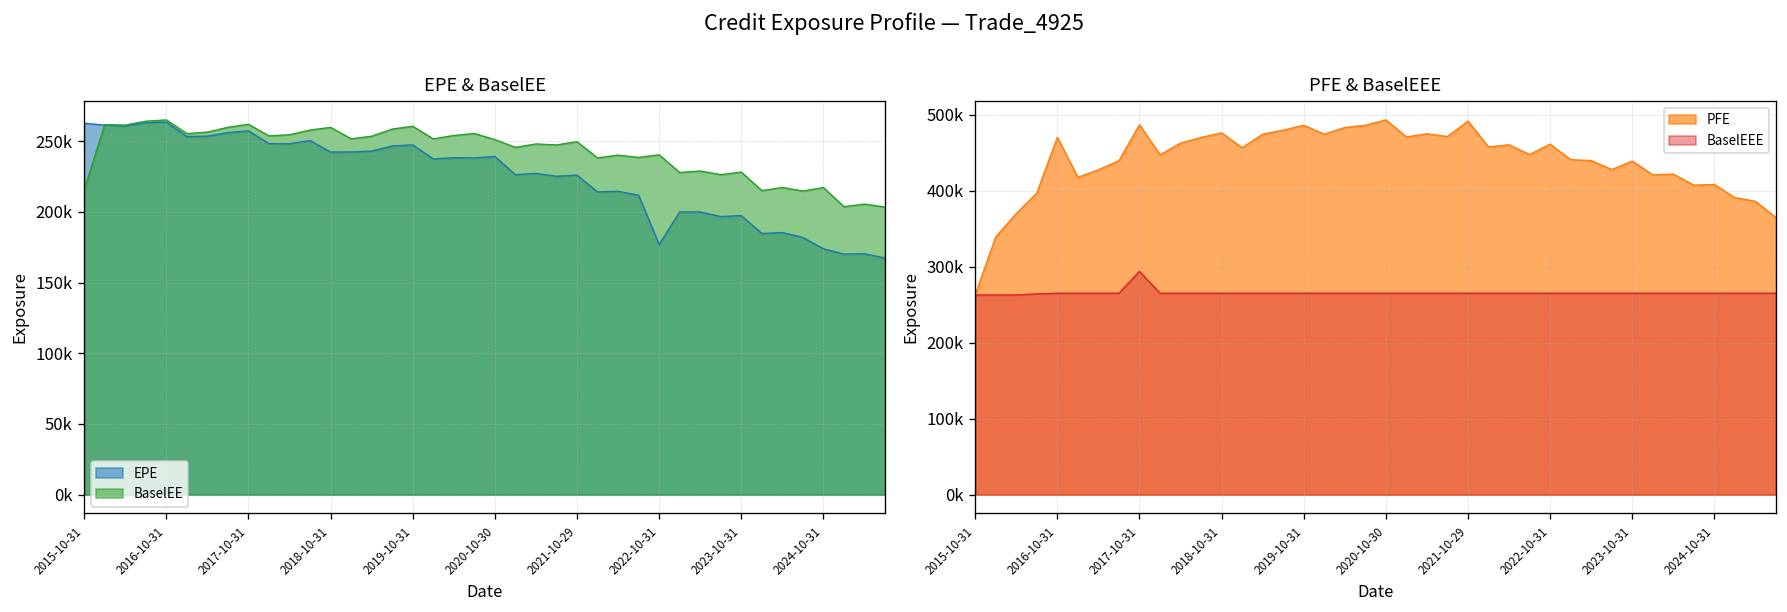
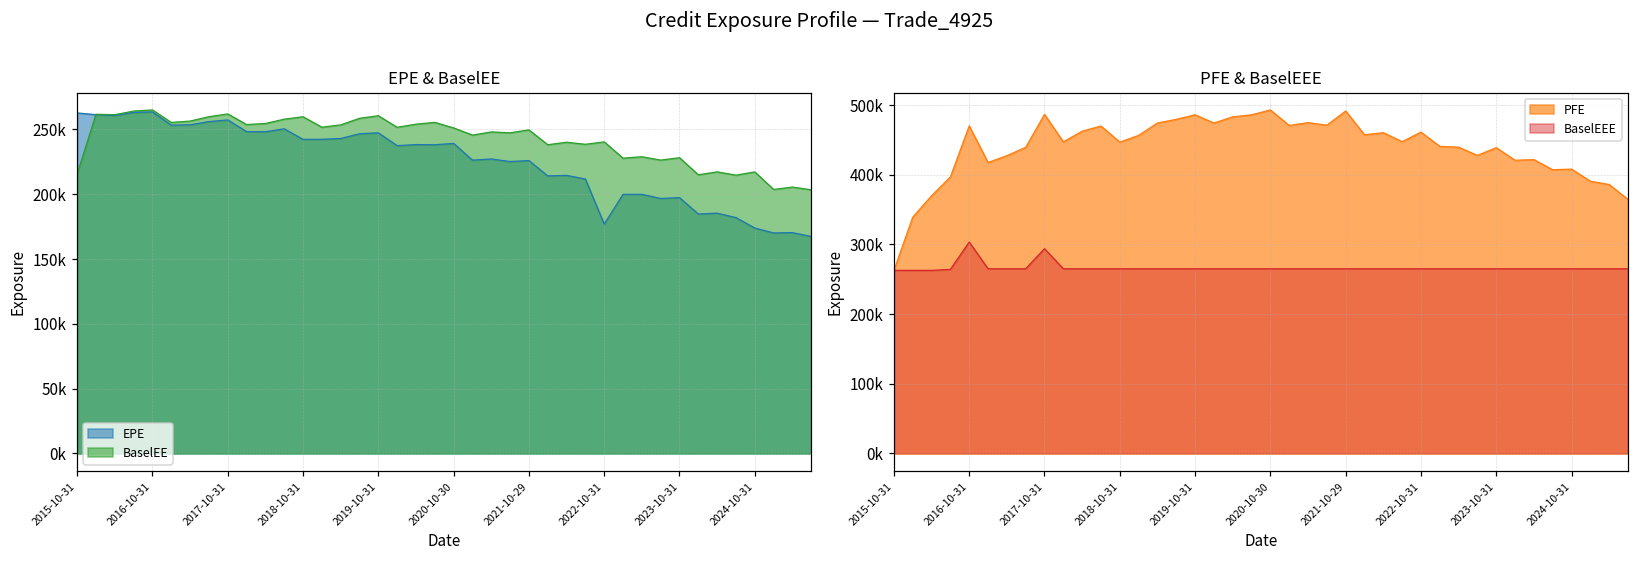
PFE & BaselEEE, BaselEEE, 2016-10-31: 270000 -> 300000
PFE & BaselEEE, PFE, 2018-10-31: 480000 -> 450000
